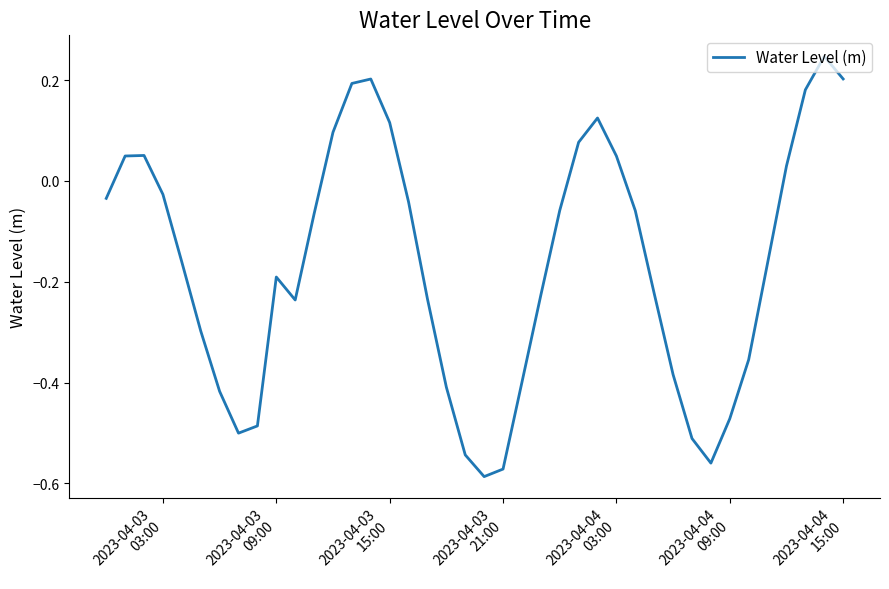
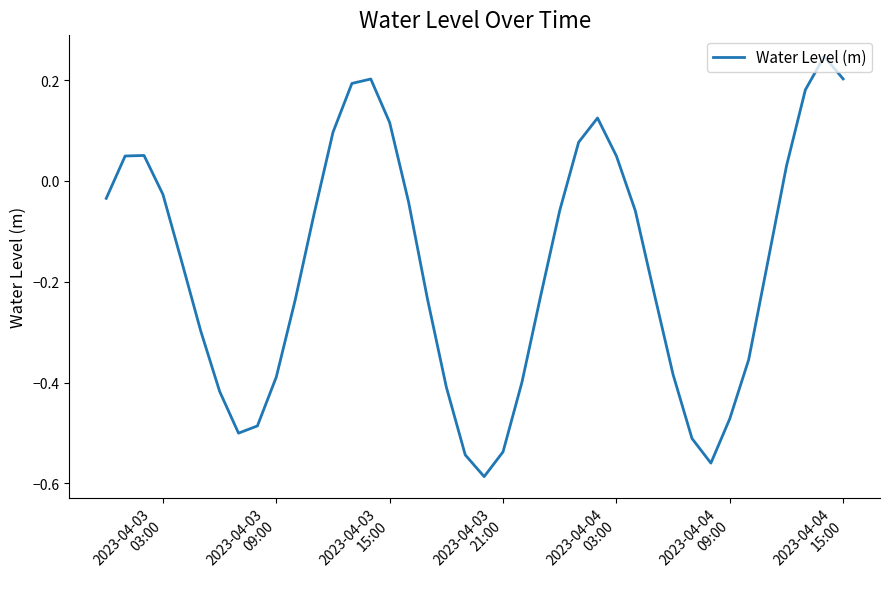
2023-04-03 09:00: -0.19 -> -0.39
2023-04-03 21:00: -0.57 -> -0.54
